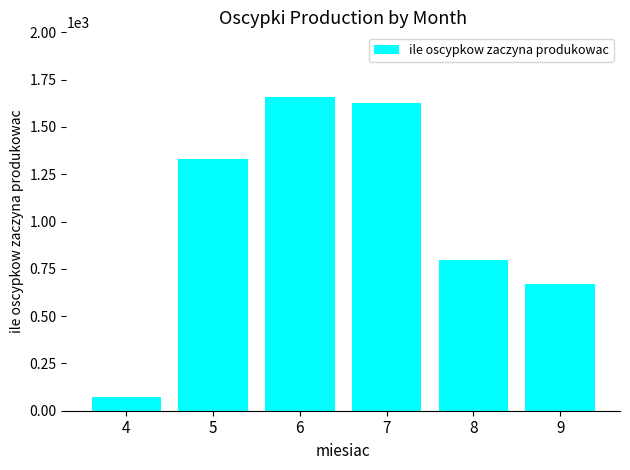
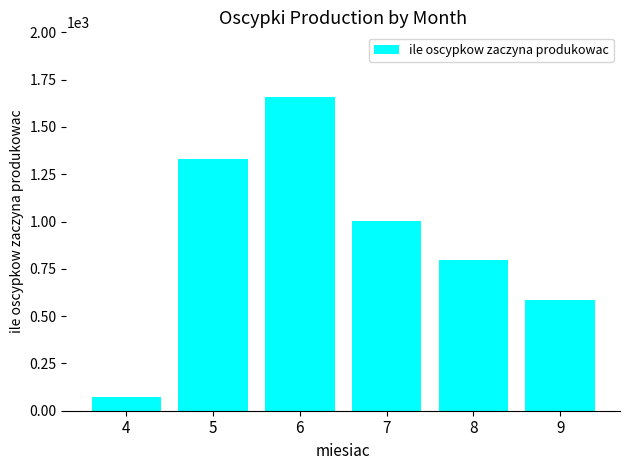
7: 1630 -> 1000
9: 670 -> 590
